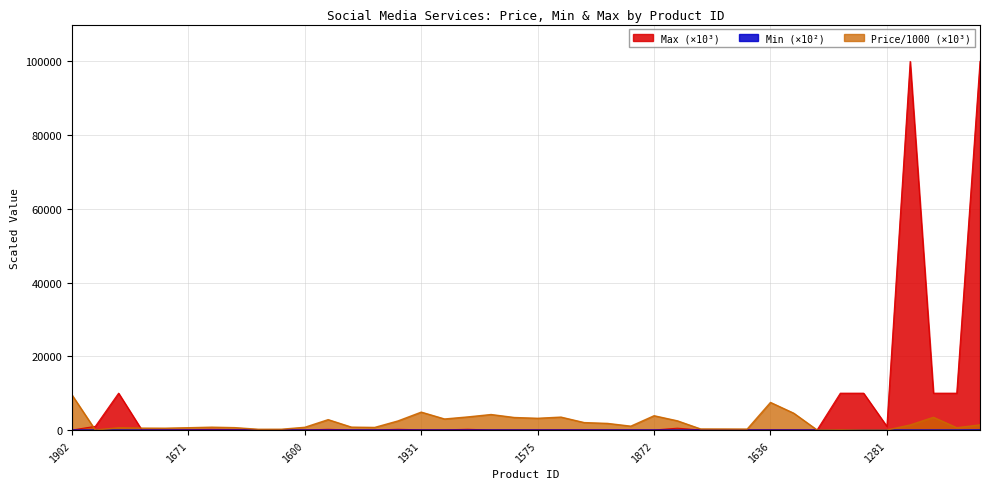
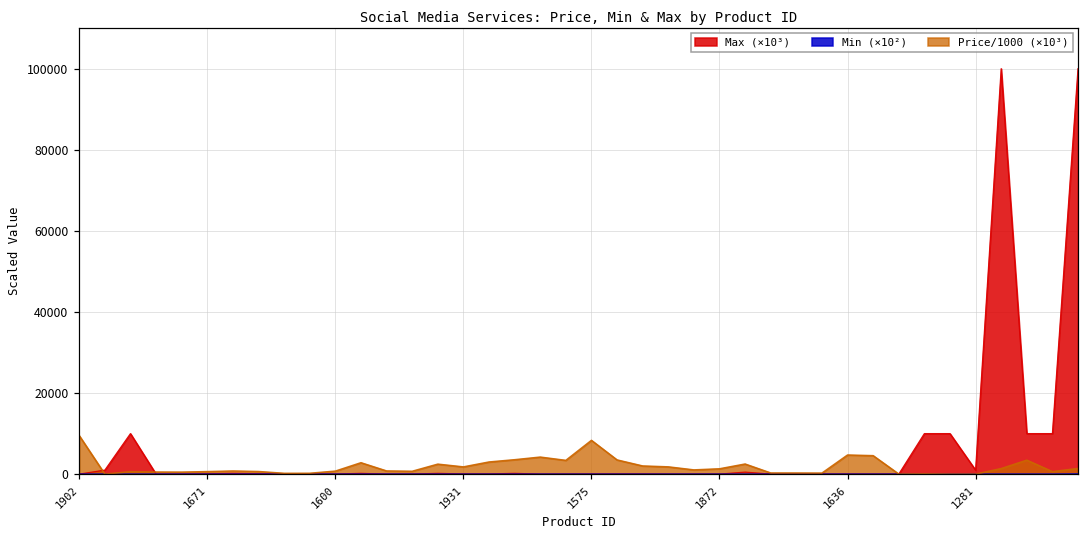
Price/1000 (×10³), 1931: 5000 -> 2000
Price/1000 (×10³), 1575: 3000 -> 8000
Price/1000 (×10³), 1872: 4000 -> 1000
Price/1000 (×10³), 1636: 7000 -> 5000
